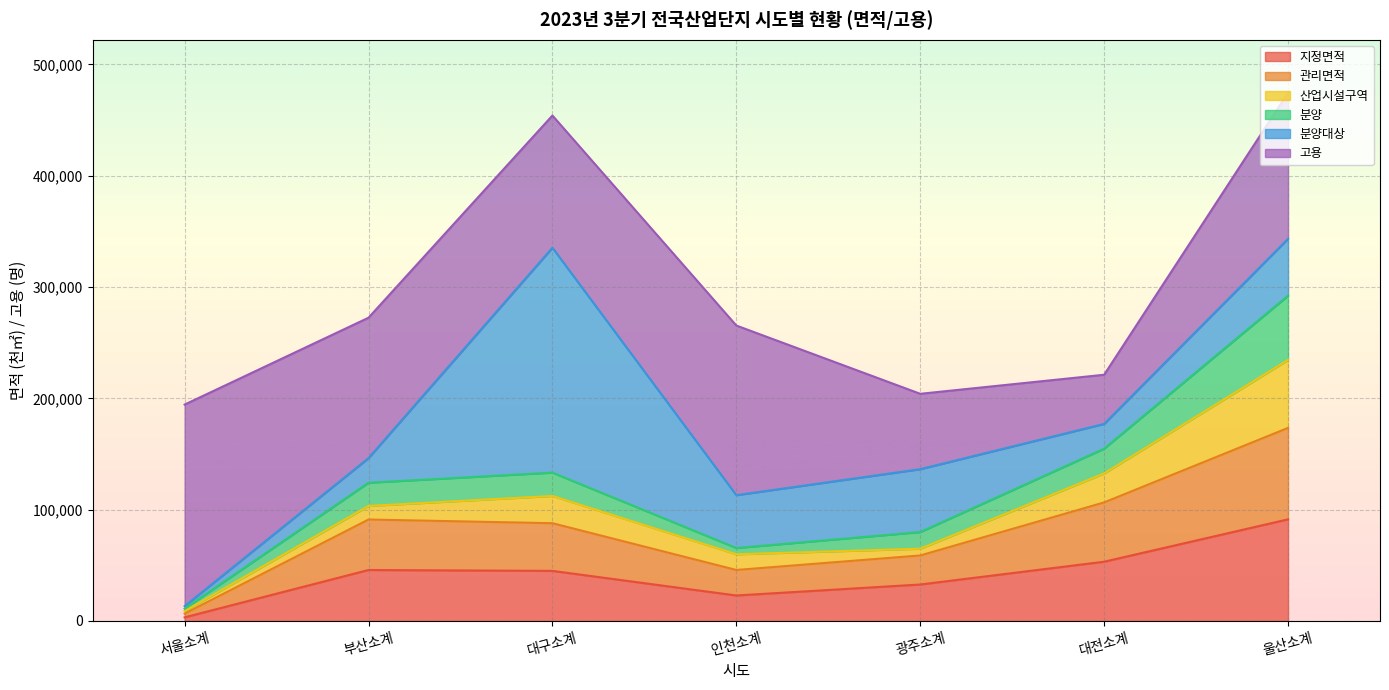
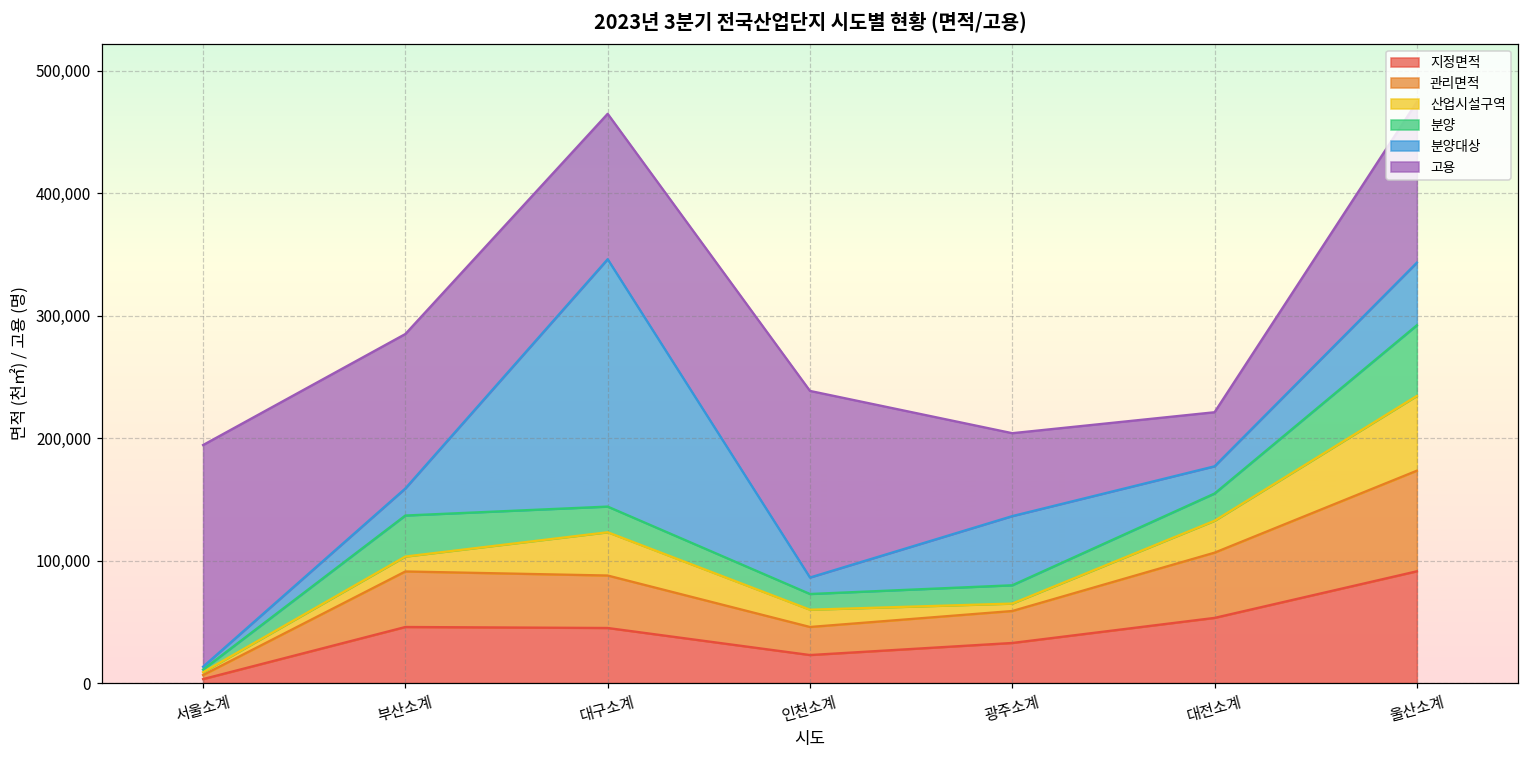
분양, 부산소계: 21,000 -> 34,000
산업시설구역, 대구소계: 24,000 -> 35,000
분양, 인천소계: 6,000 -> 13,000
분양대상, 인천소계: 47,000 -> 13,000
